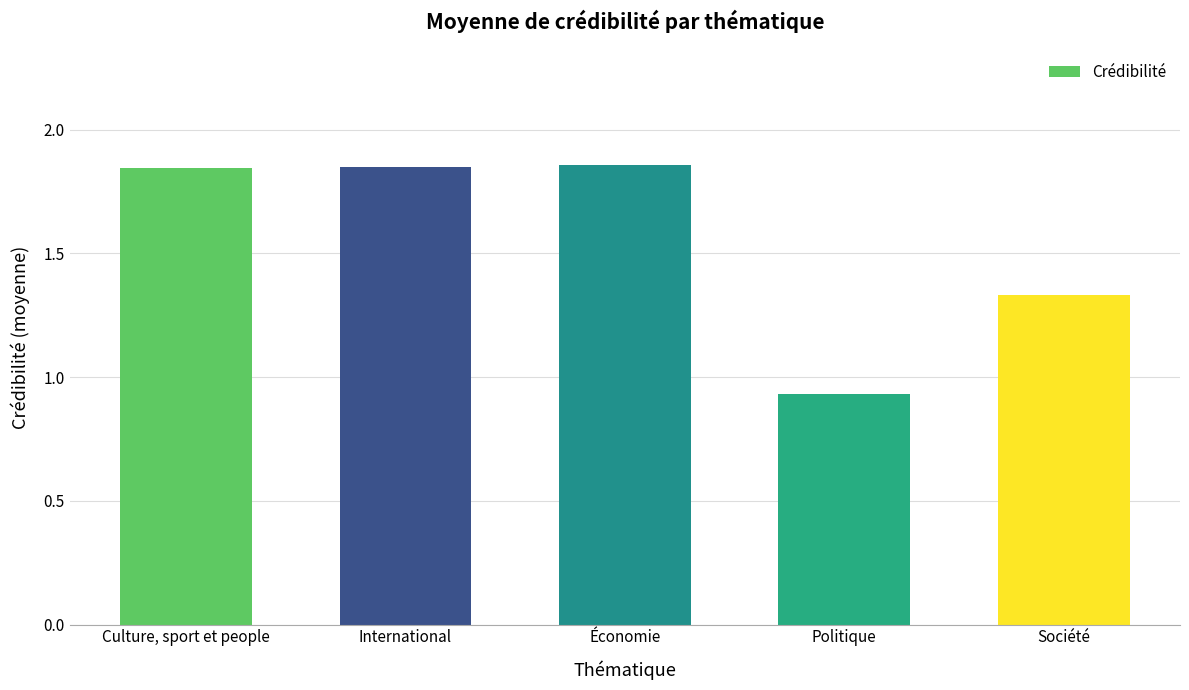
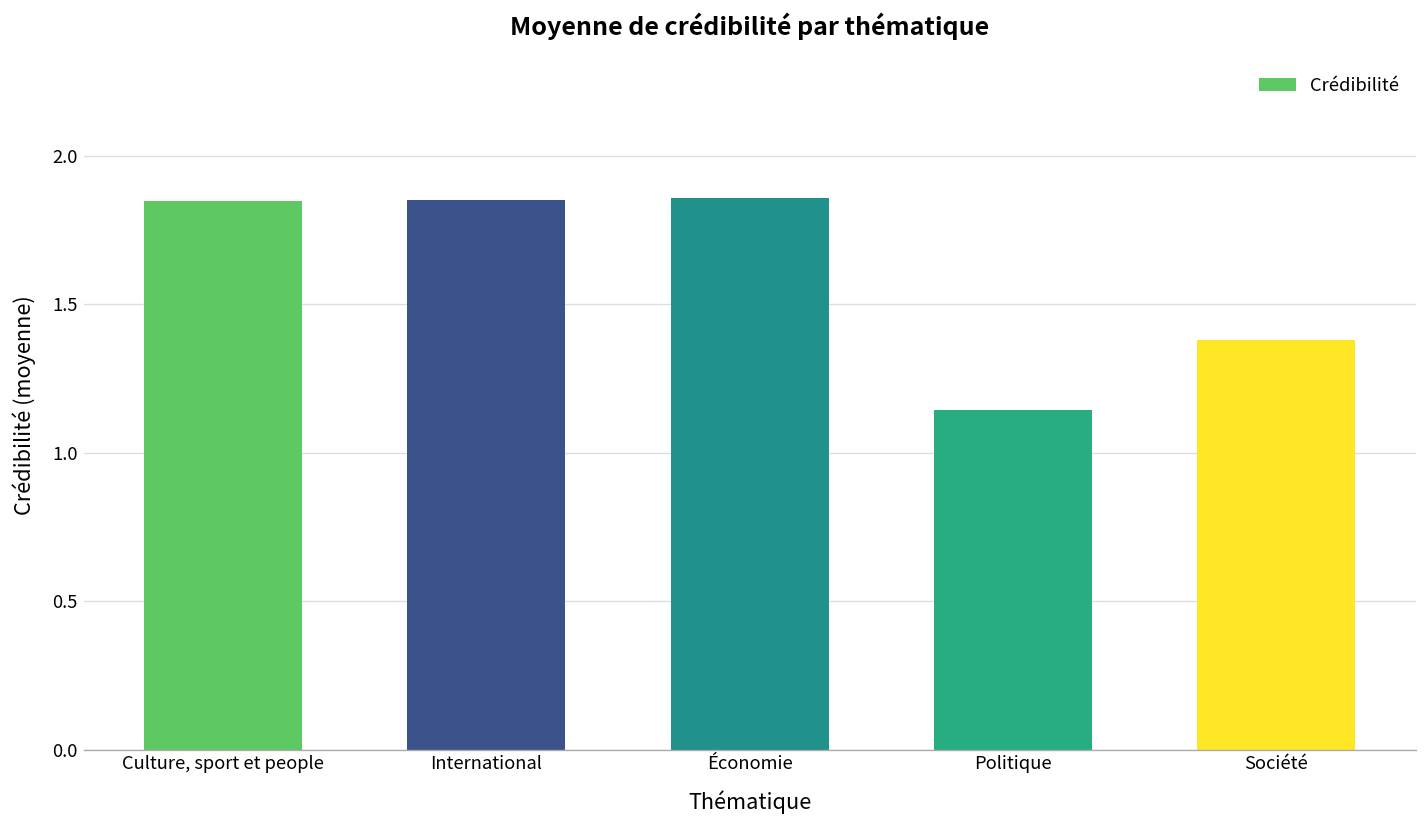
Politique: 0.93 -> 1.14
Société: 1.33 -> 1.38
